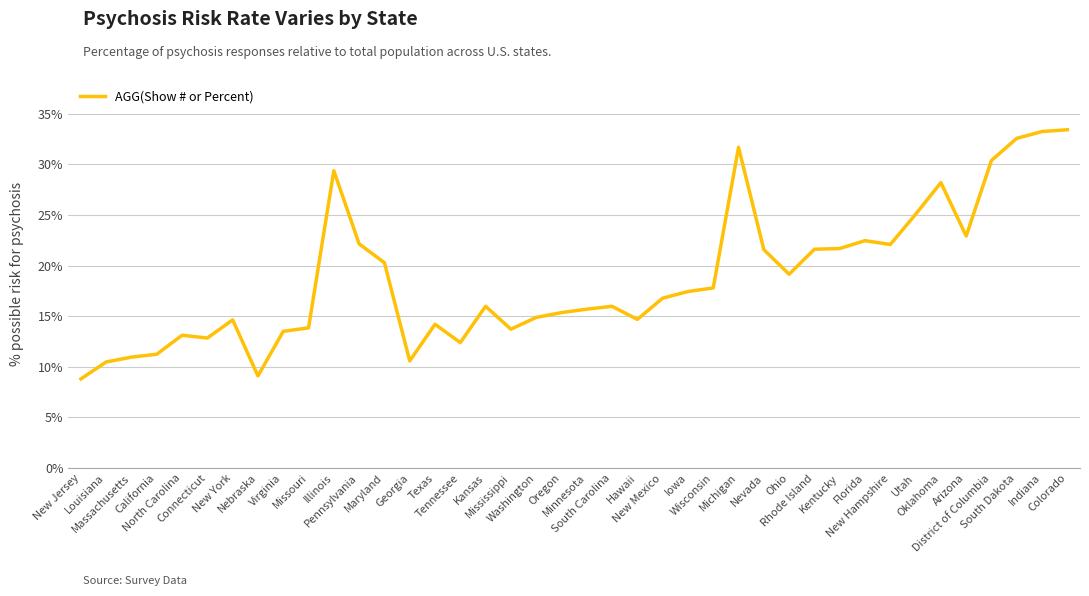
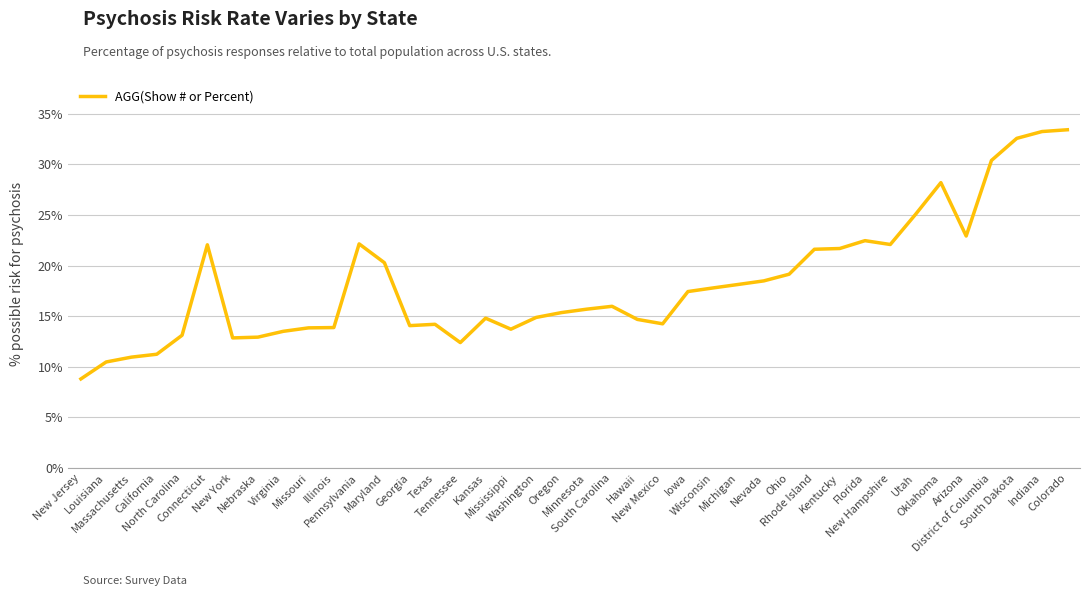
Connecticut: 12.8% -> 22.0%
New York: 14.6% -> 12.9%
Nebraska: 9.1% -> 12.9%
Illinois: 29.4% -> 13.9%
Georgia: 10.6% -> 14.1%
Kansas: 16.0% -> 14.8%
New Mexico: 16.8% -> 14.2%
Michigan: 31.7% -> 18.1%
Nevada: 21.6% -> 18.5%
